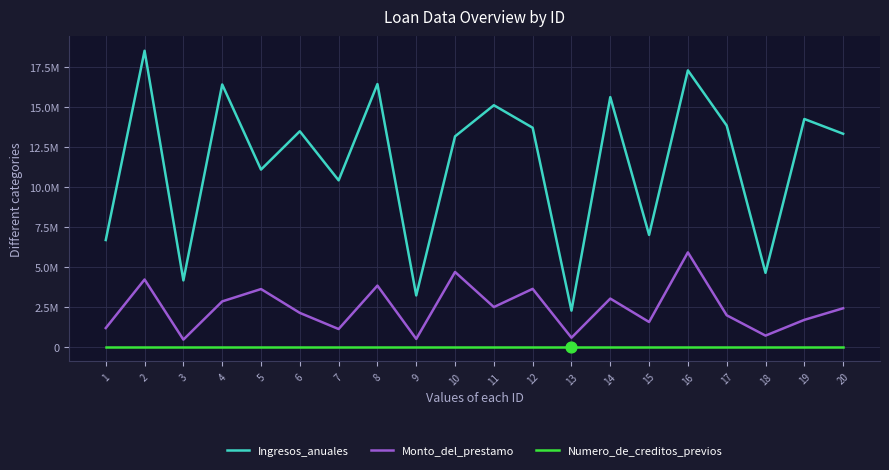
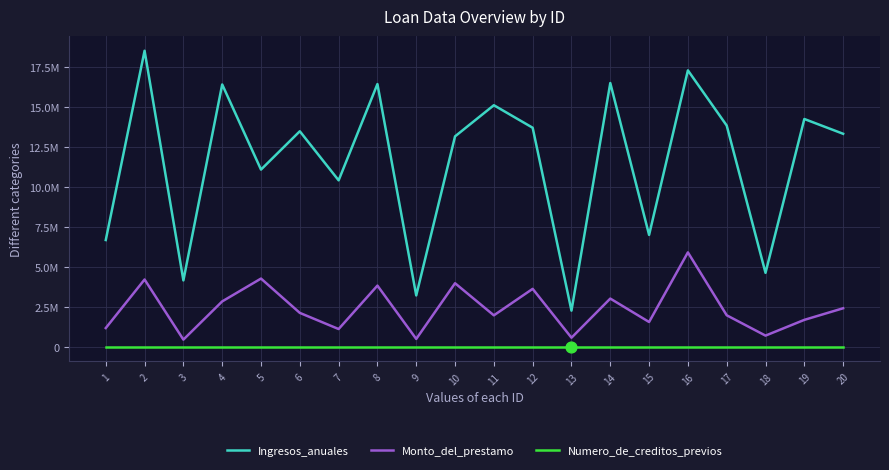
Monto_del_prestamo, 5: 3600000 -> 4300000
Monto_del_prestamo, 10: 4700000 -> 4000000
Monto_del_prestamo, 11: 2500000 -> 2000000
Ingresos_anuales, 14: 15600000 -> 16500000
